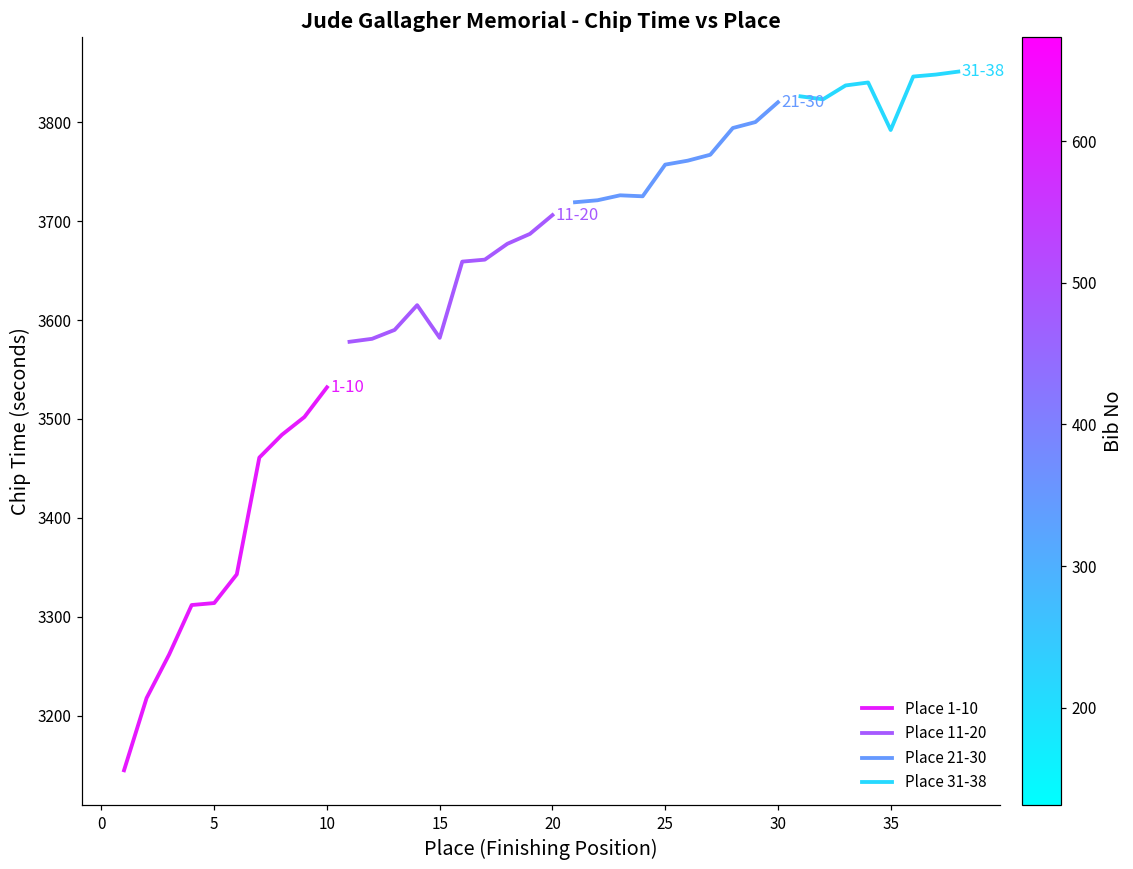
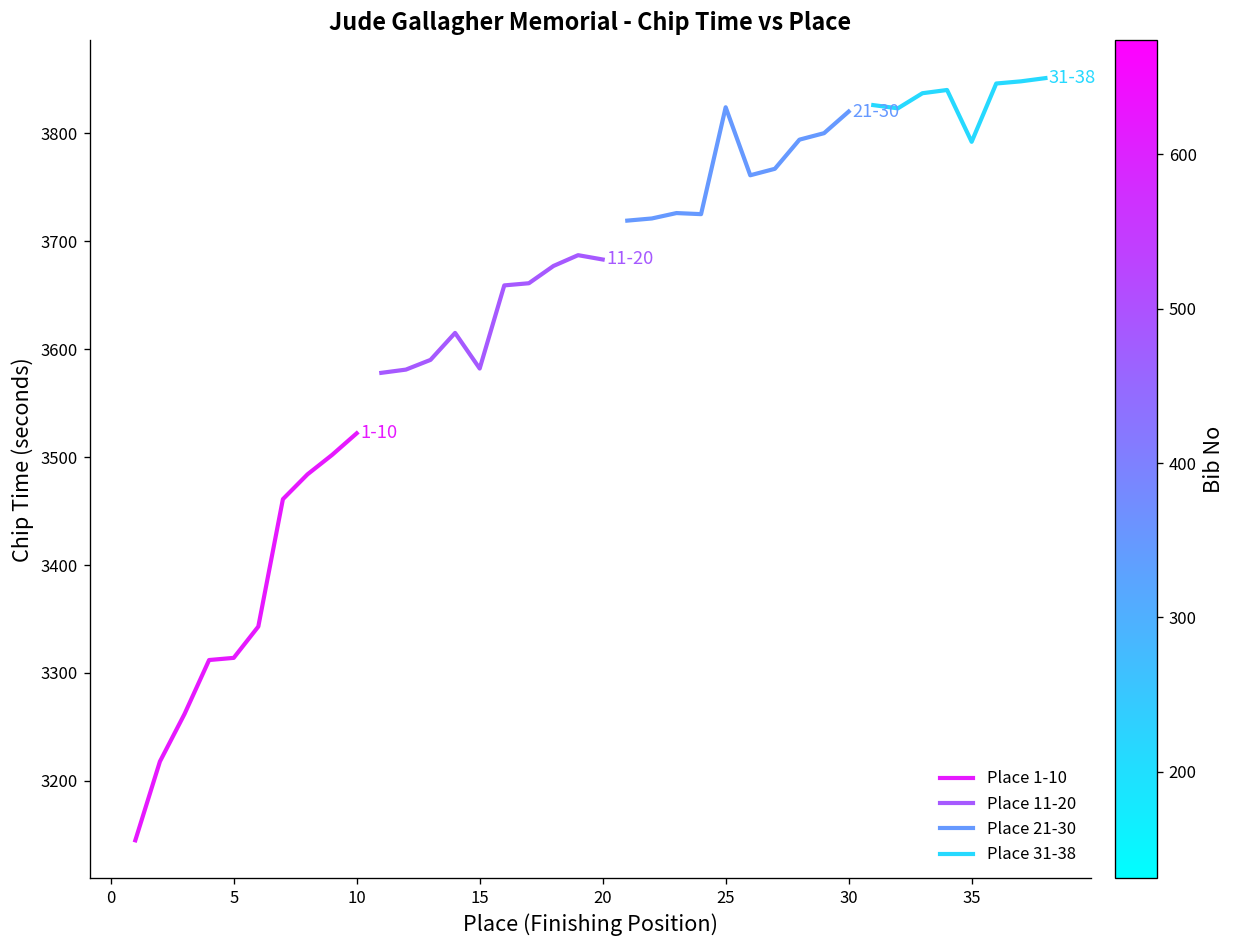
Place 1-10, 10: 3530 -> 3520
Place 11-20, 20: 3710 -> 3680
Place 21-30, 25: 3760 -> 3820
